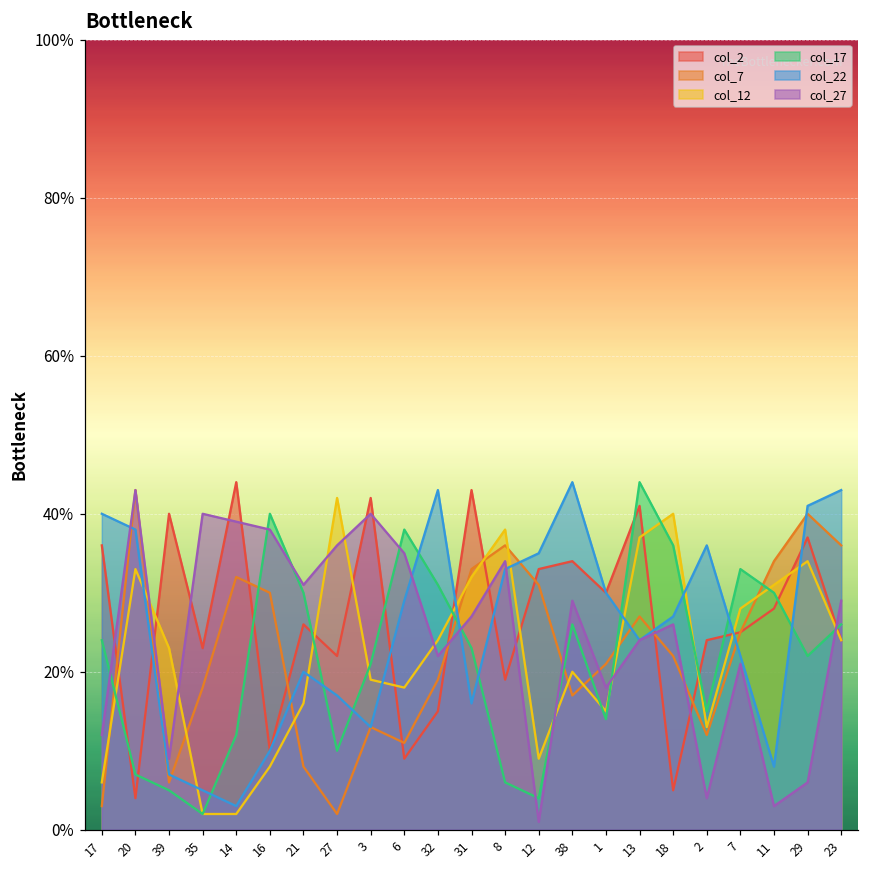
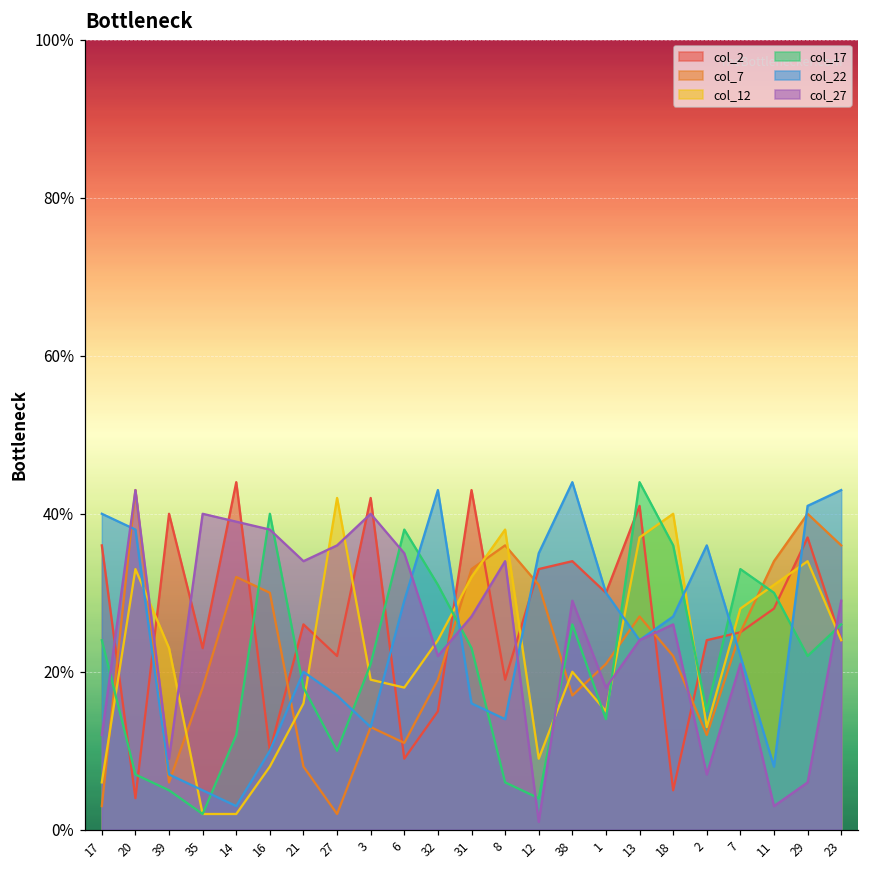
col_17, 21: 30% -> 18%
col_27, 21: 31% -> 34%
col_22, 8: 33% -> 14%
col_27, 2: 4% -> 7%
